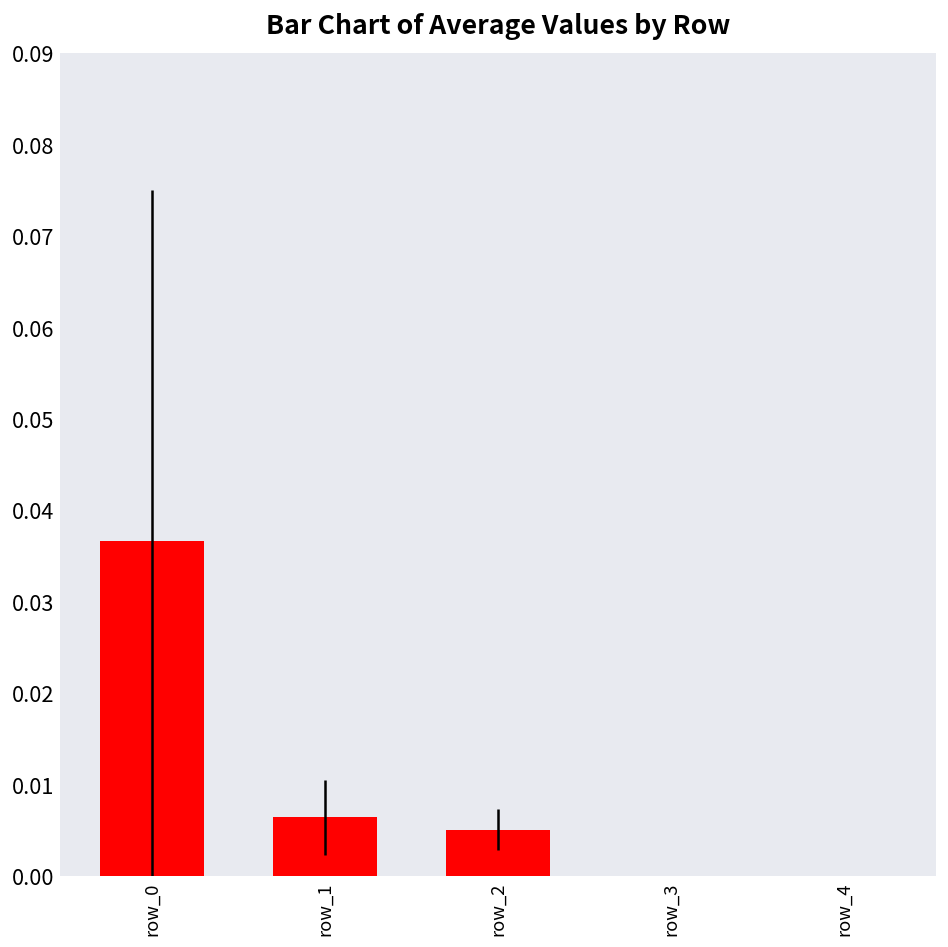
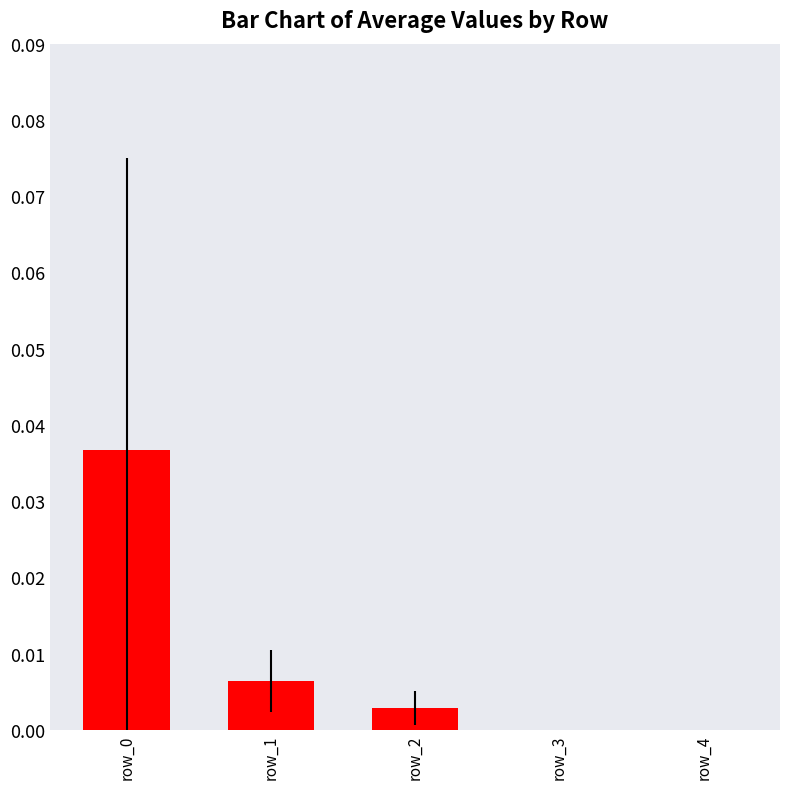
row_2: 0.005 -> 0.003
